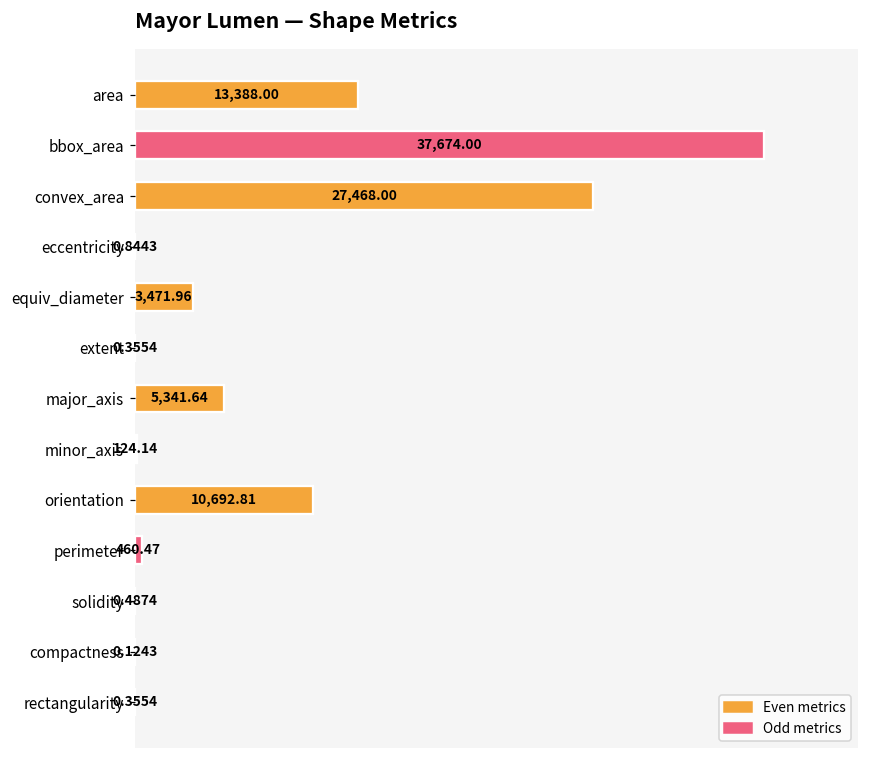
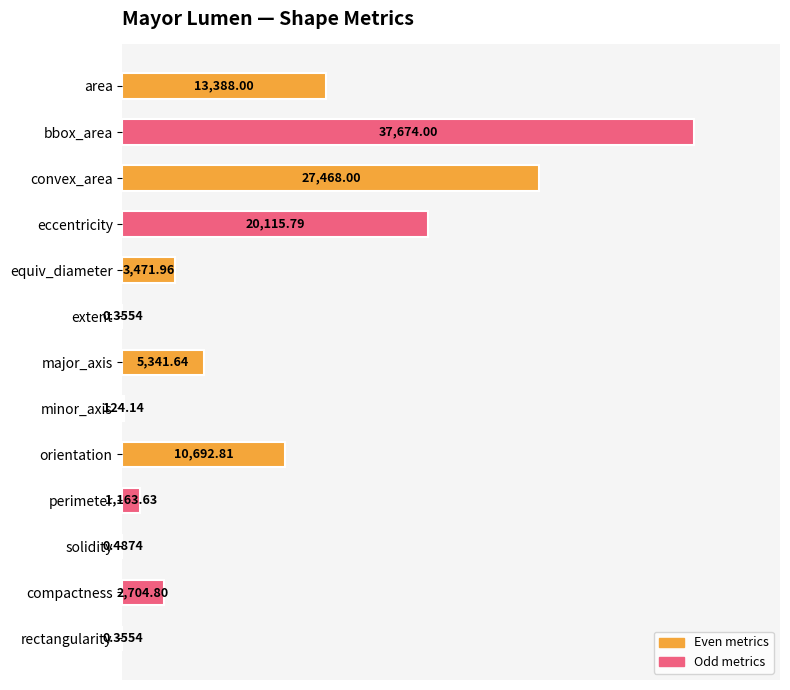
eccentricity: 0.8443 -> 20,115.79
perimeter: 460.47 -> 1,163.63
compactness: 0.1243 -> 2,704.80
